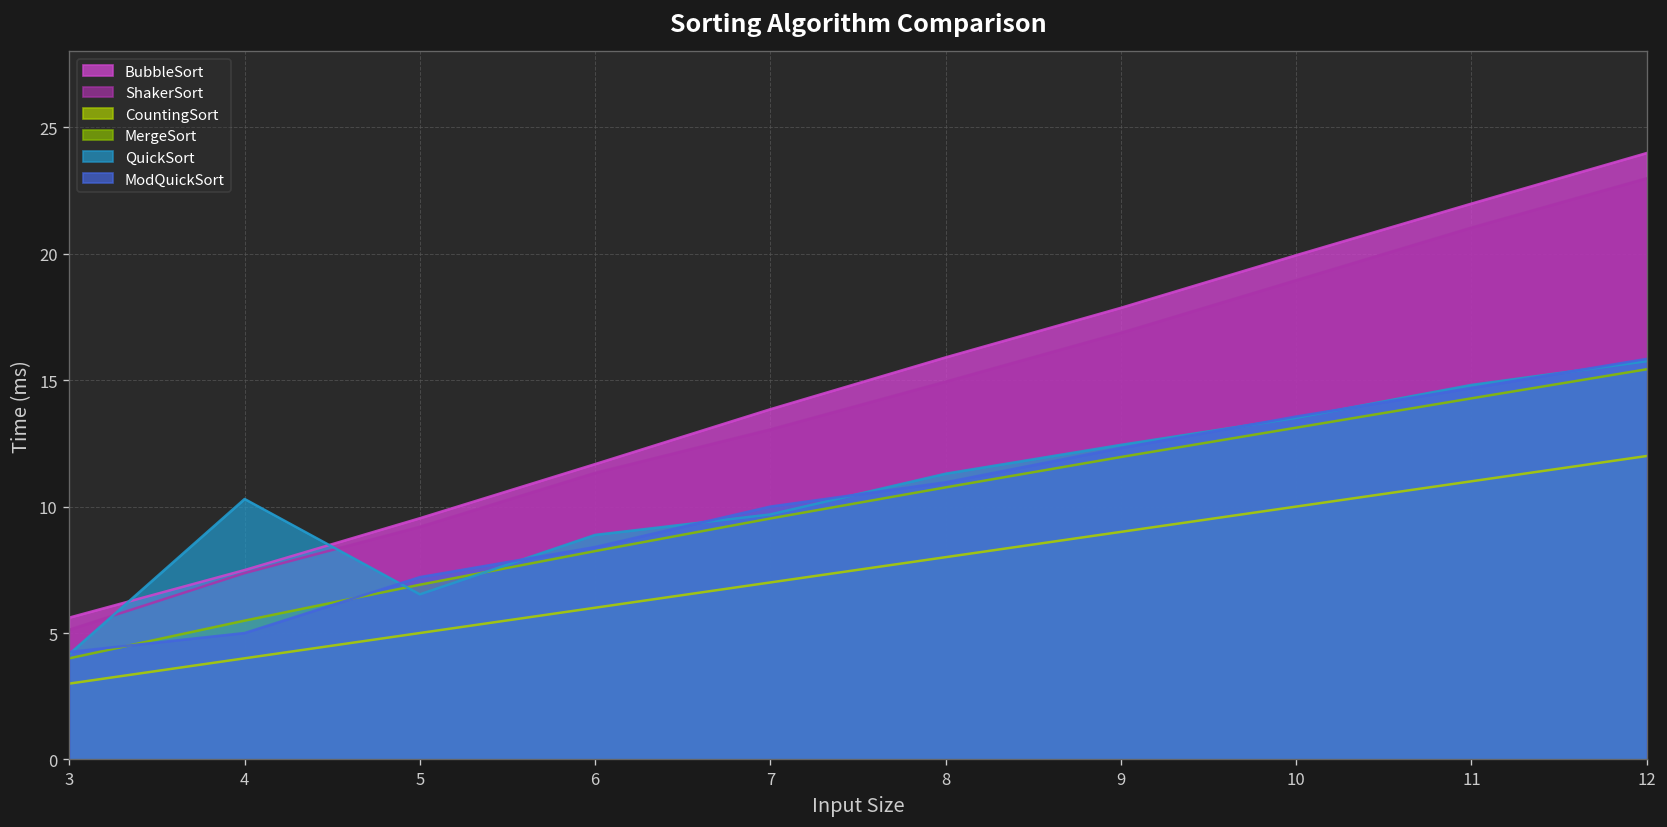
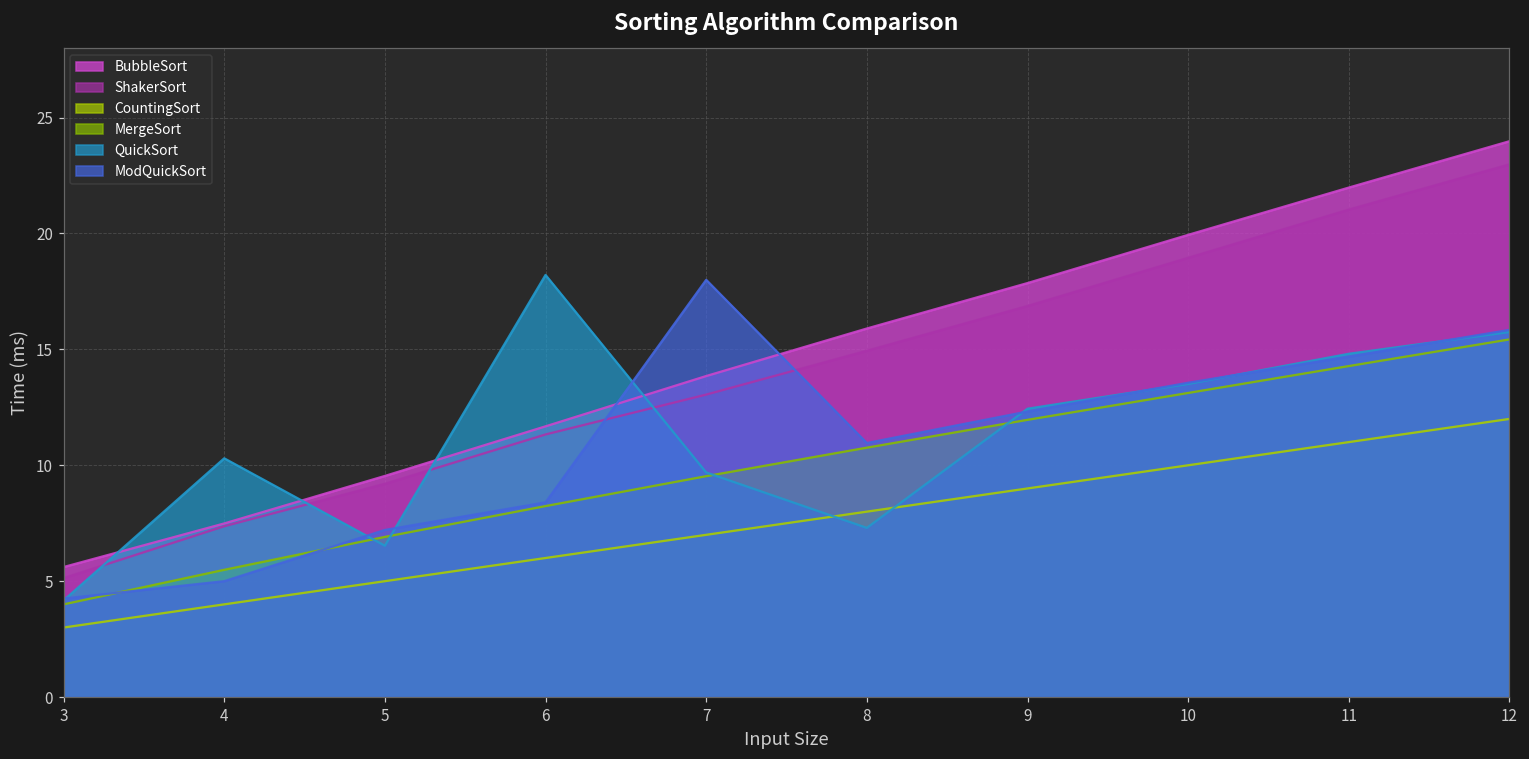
QuickSort, 6: 8.9 -> 18.2
ModQuickSort, 7: 10 -> 18
QuickSort, 8: 11.3 -> 7.3
